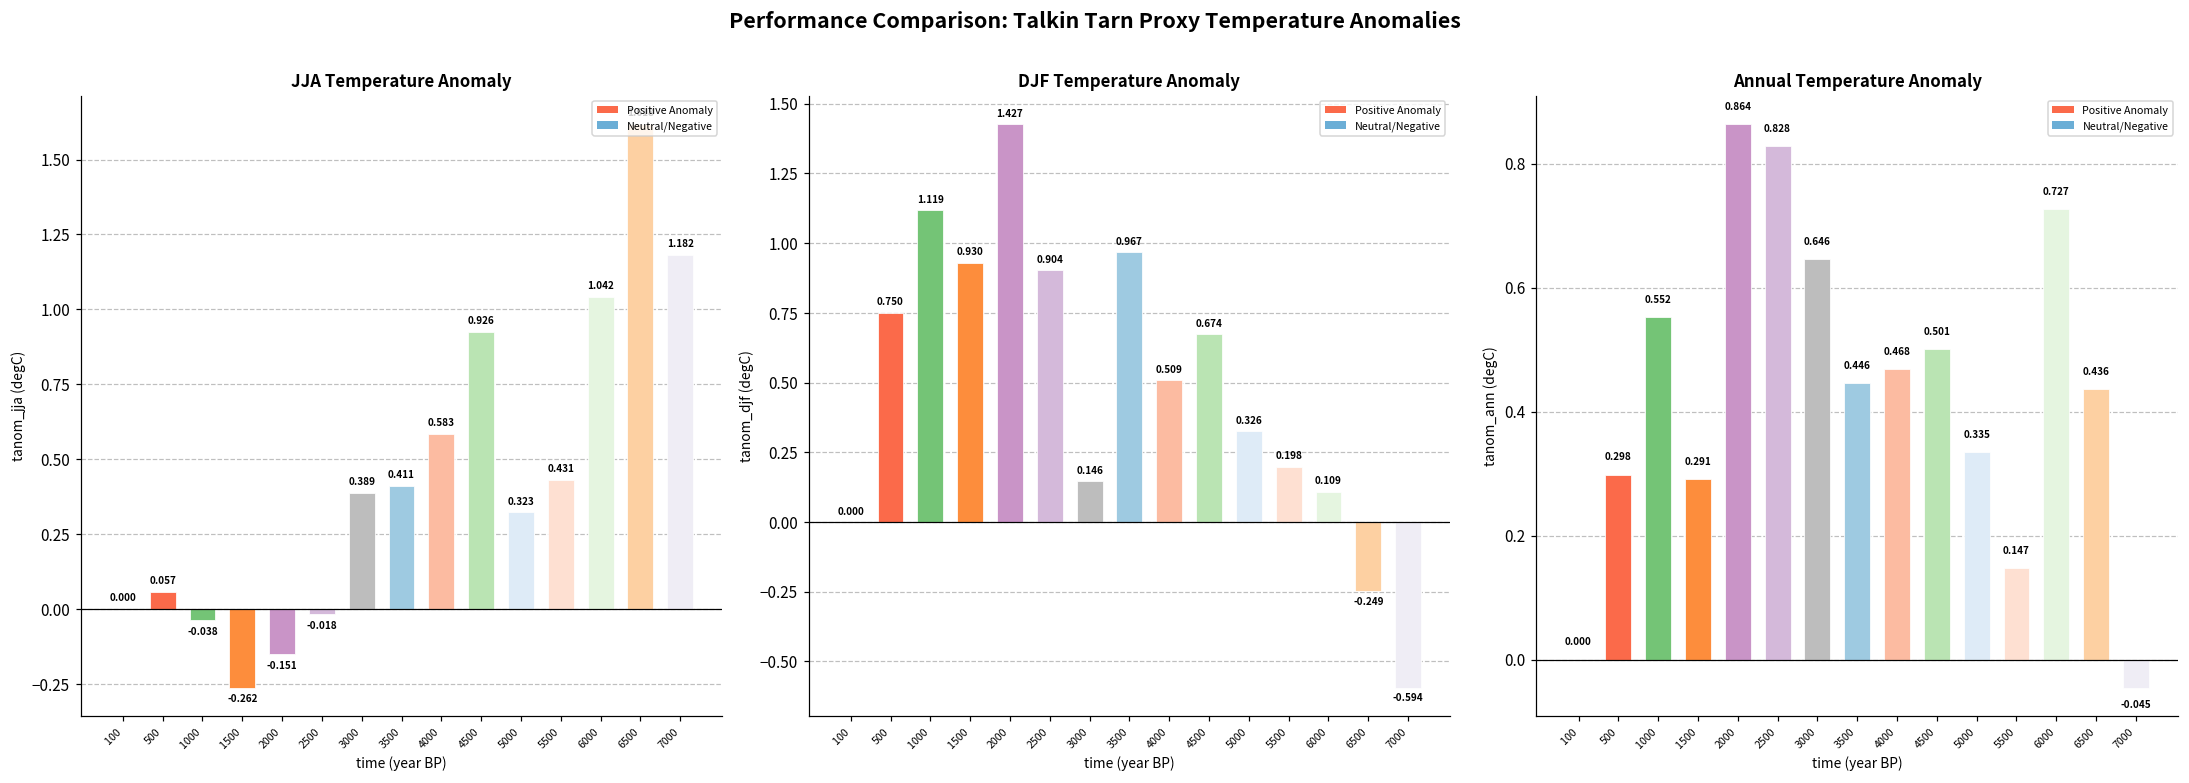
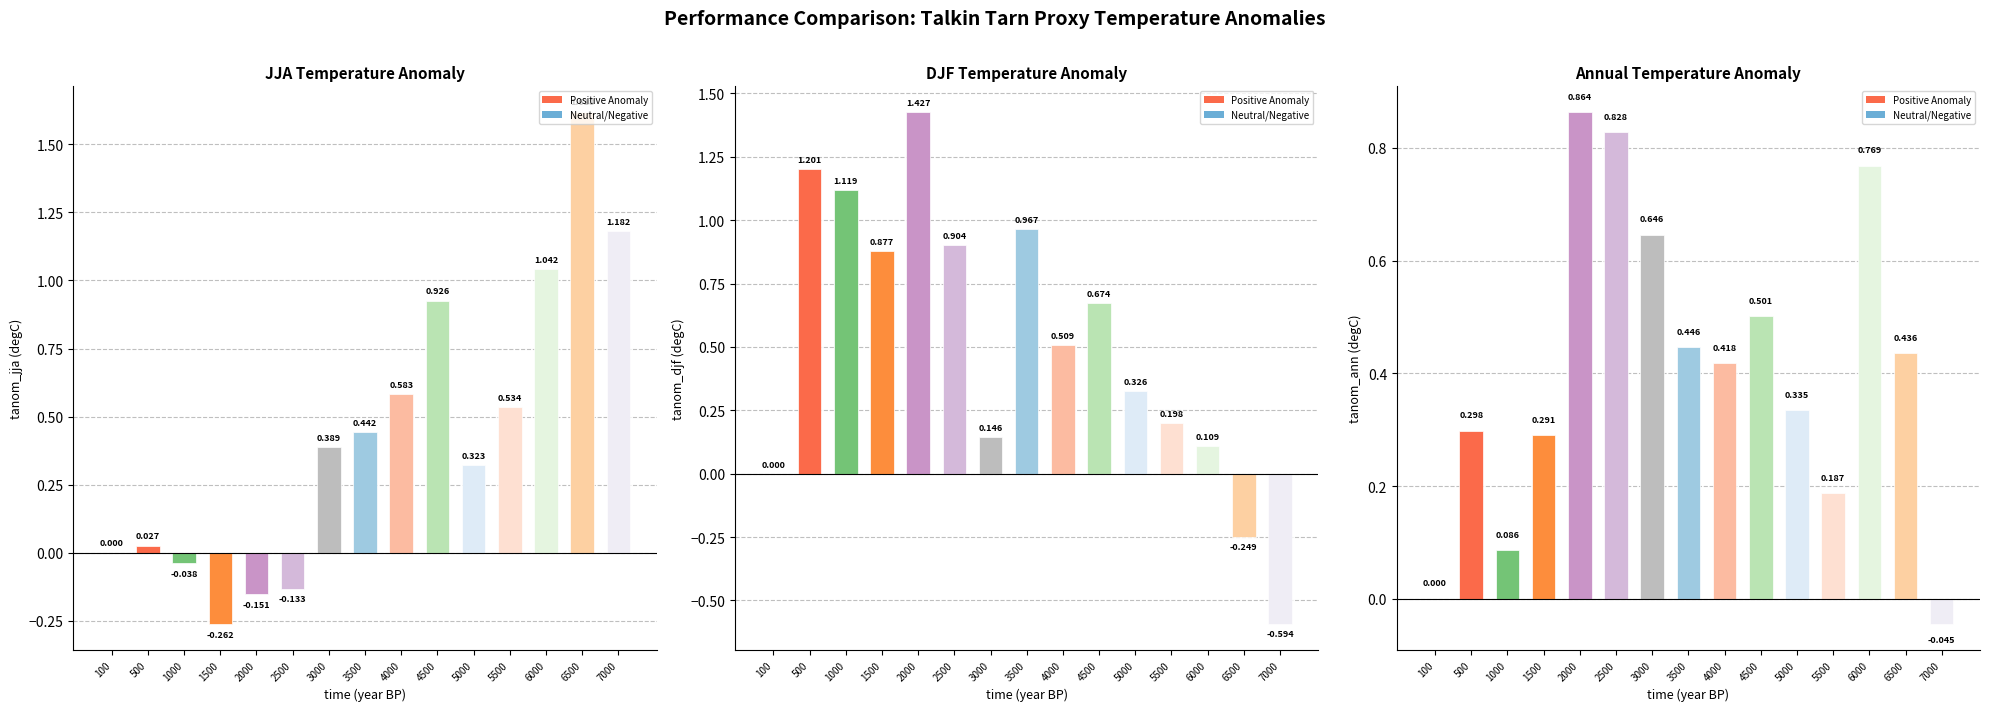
JJA Temperature Anomaly, 500: 0.057 -> 0.027
JJA Temperature Anomaly, 2500: -0.018 -> -0.133
JJA Temperature Anomaly, 3500: 0.411 -> 0.442
JJA Temperature Anomaly, 5500: 0.431 -> 0.534
DJF Temperature Anomaly, 500: 0.750 -> 1.201
DJF Temperature Anomaly, 1500: 0.930 -> 0.877
Annual Temperature Anomaly, 1000: 0.552 -> 0.086
Annual Temperature Anomaly, 4000: 0.468 -> 0.418
Annual Temperature Anomaly, 5500: 0.147 -> 0.187
Annual Temperature Anomaly, 6000: 0.727 -> 0.769
